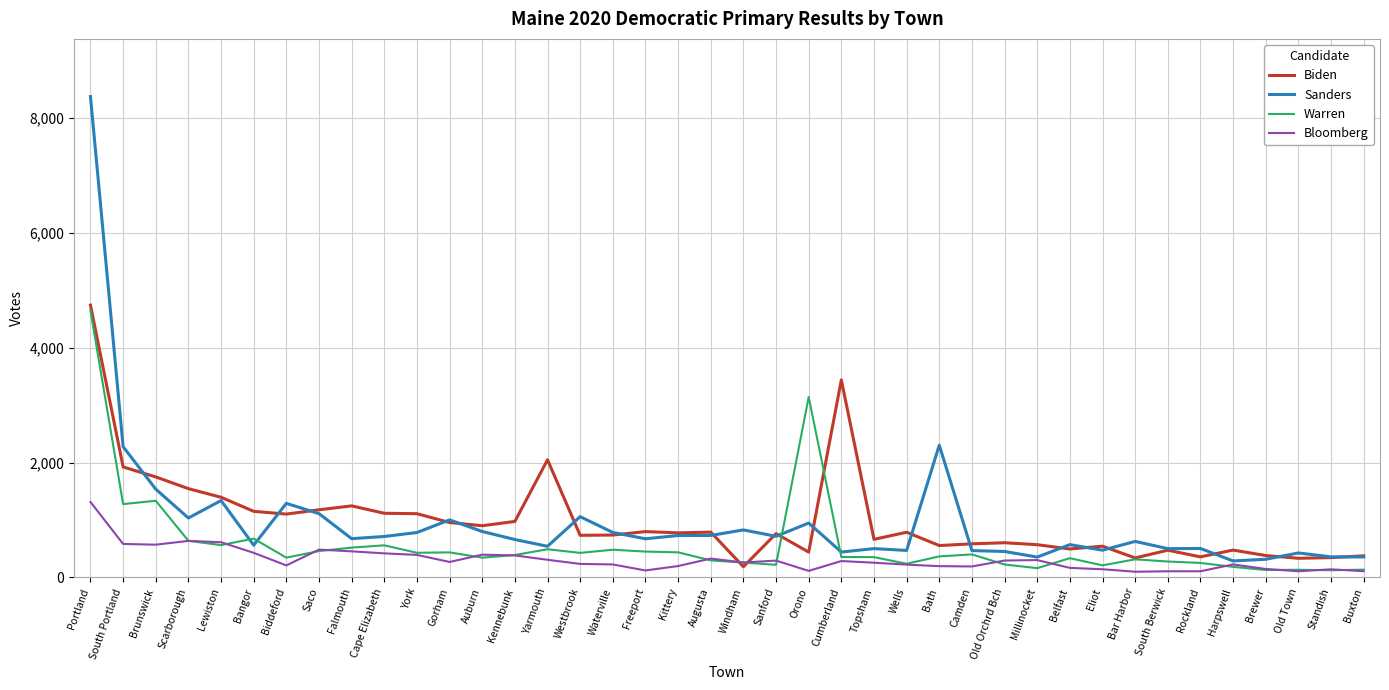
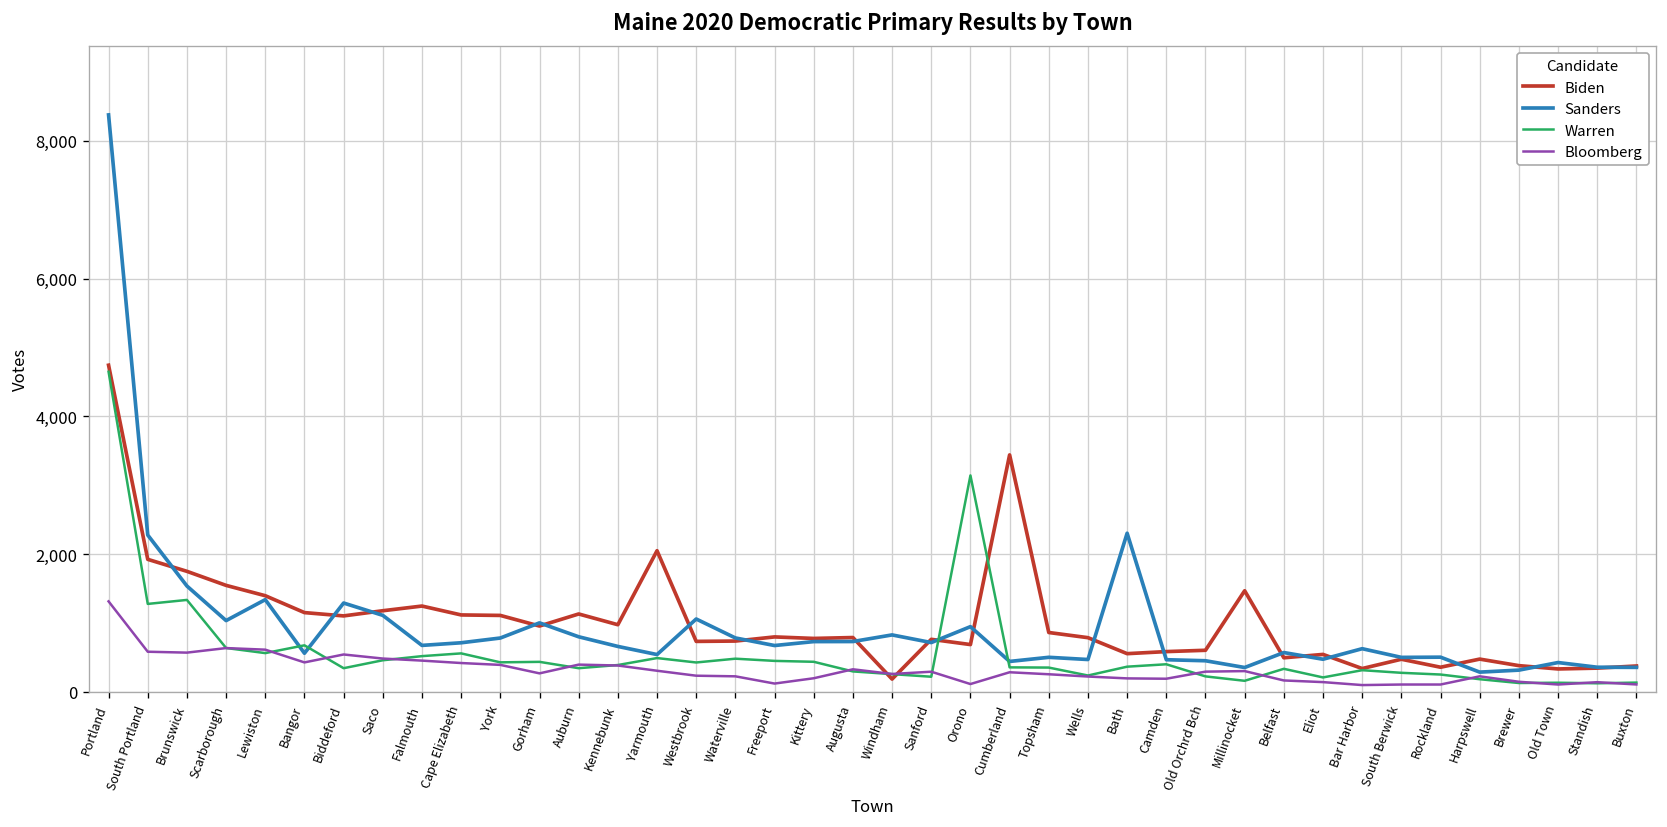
Bloomberg, Biddeford: 200 -> 500
Biden, Auburn: 900 -> 1,100
Biden, Orono: 400 -> 700
Biden, Topsham: 700 -> 900
Biden, Millinocket: 600 -> 1,500
